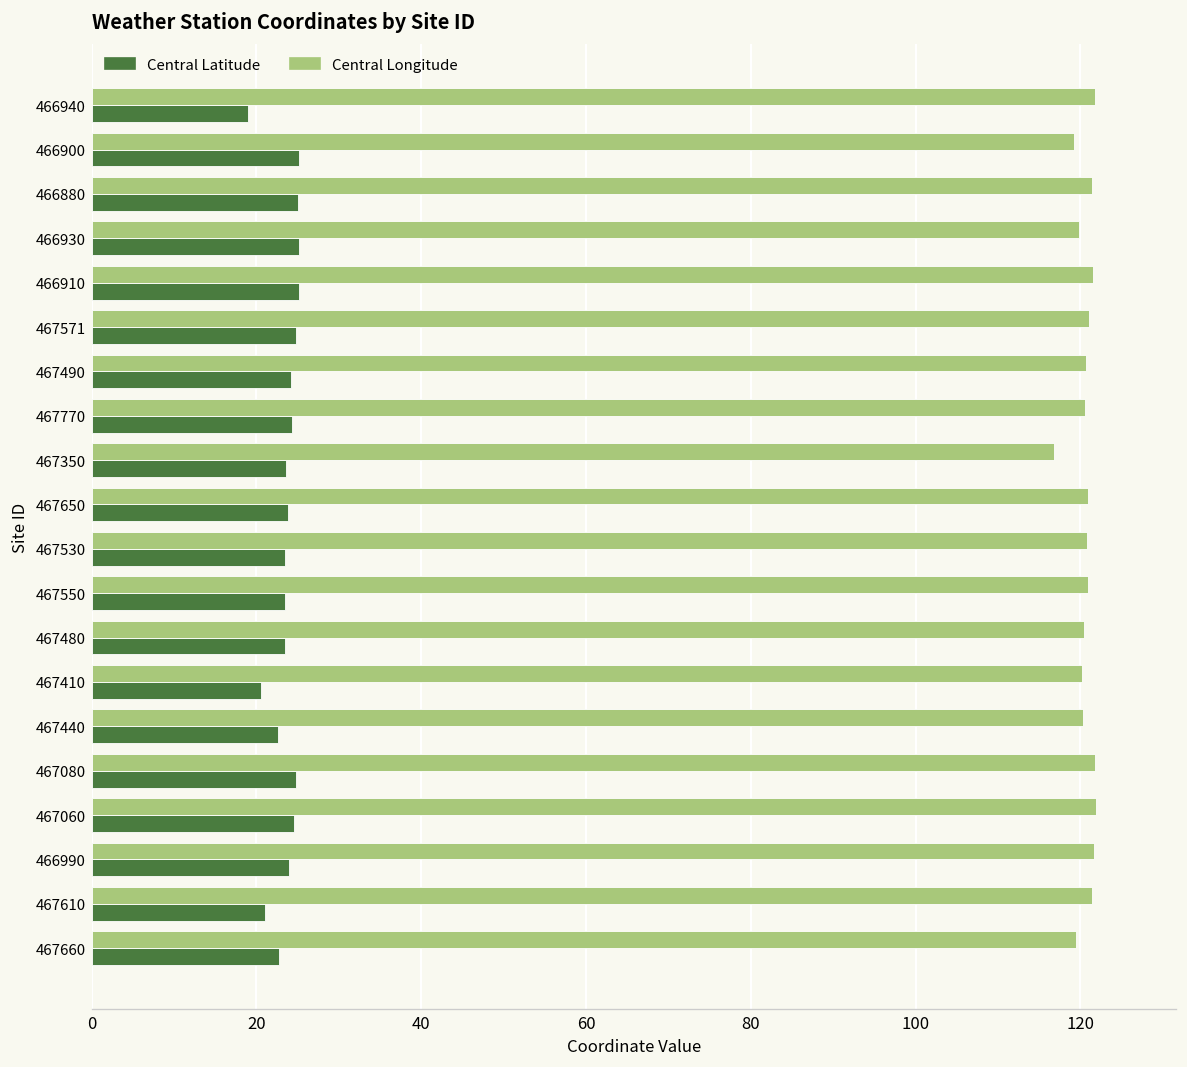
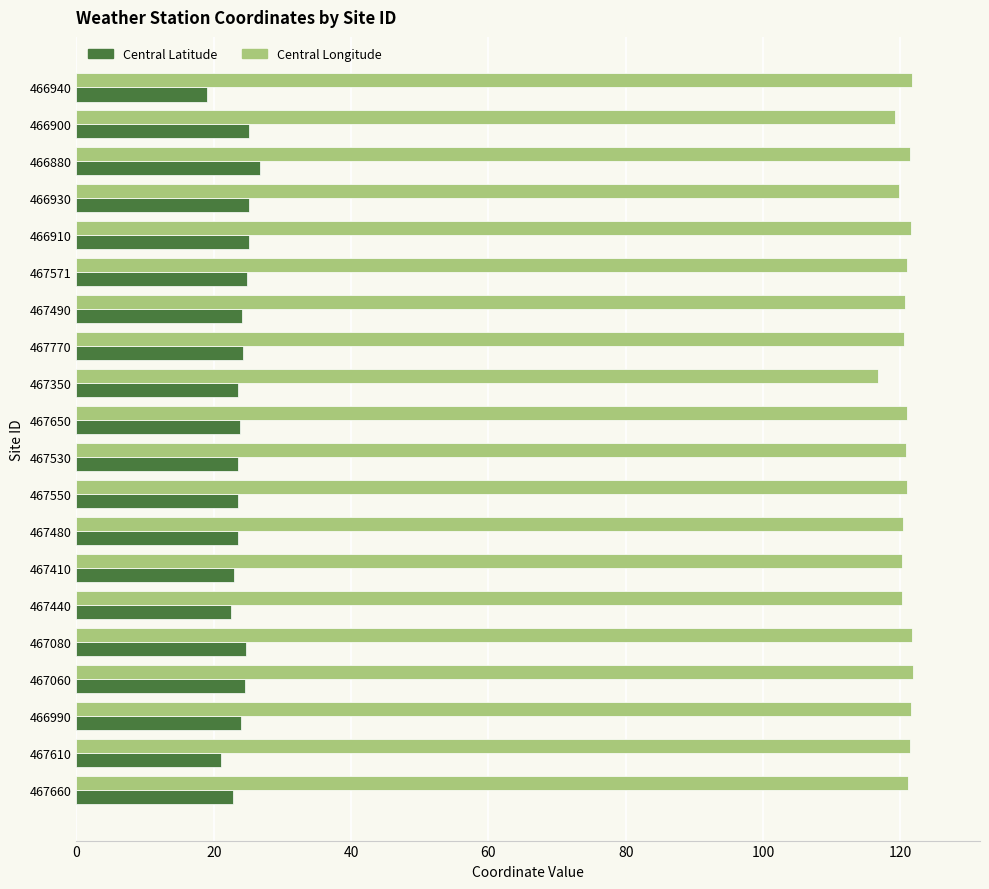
Central Latitude, 466880: 25 -> 27
Central Latitude, 467410: 21 -> 23
Central Longitude, 467660: 119 -> 121
